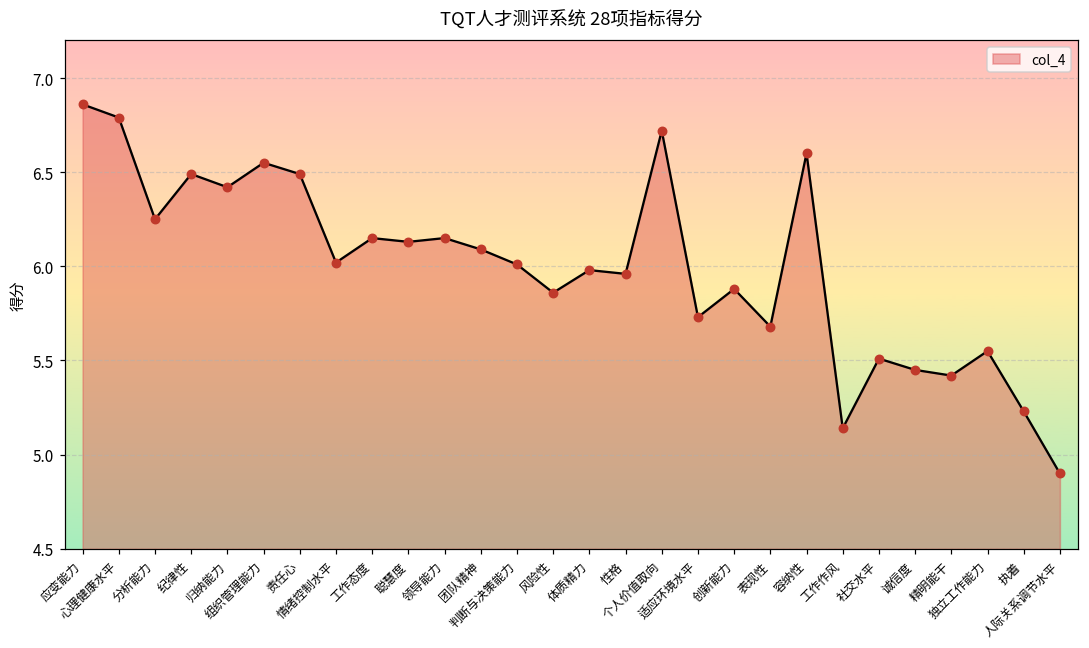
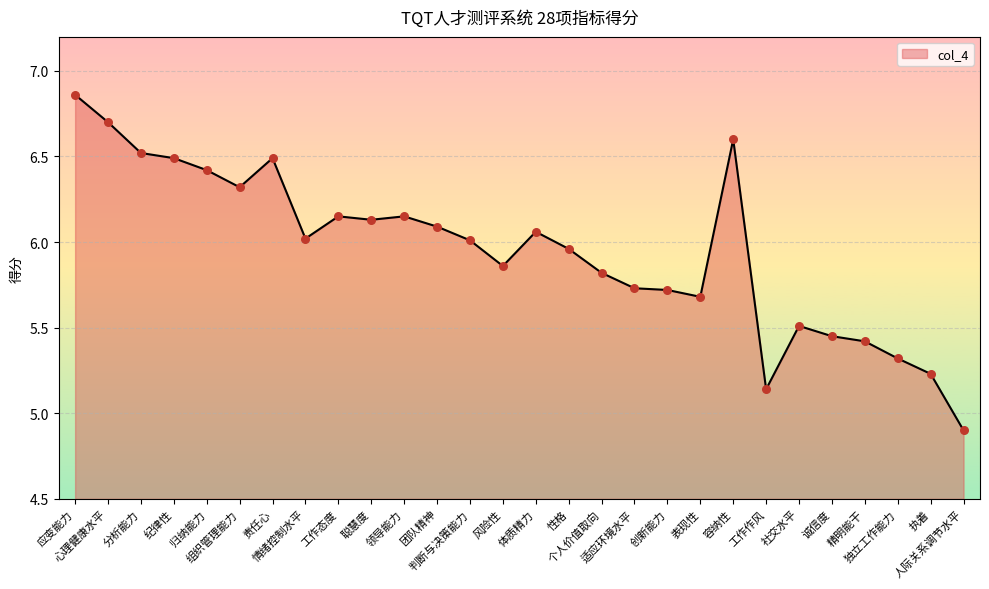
心理健康水平: 6.79 -> 6.70
分析能力: 6.25 -> 6.52
组织管理能力: 6.55 -> 6.32
体质精力: 5.98 -> 6.06
个人价值取向: 6.72 -> 5.82
创新能力: 5.88 -> 5.72
独立工作能力: 5.55 -> 5.32
